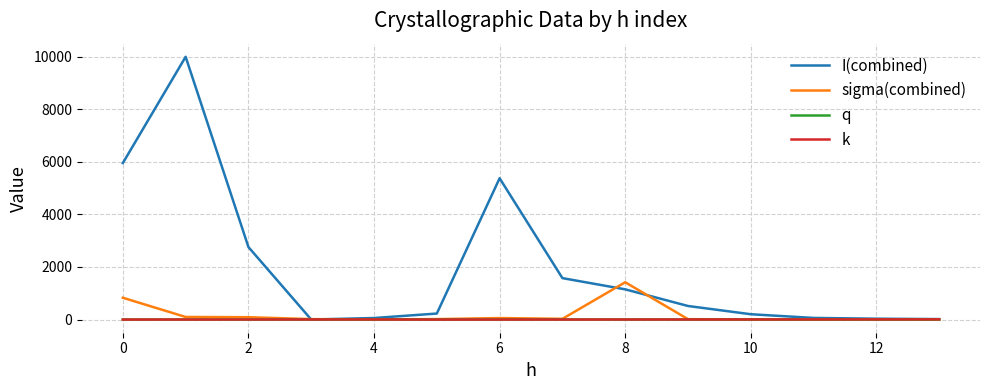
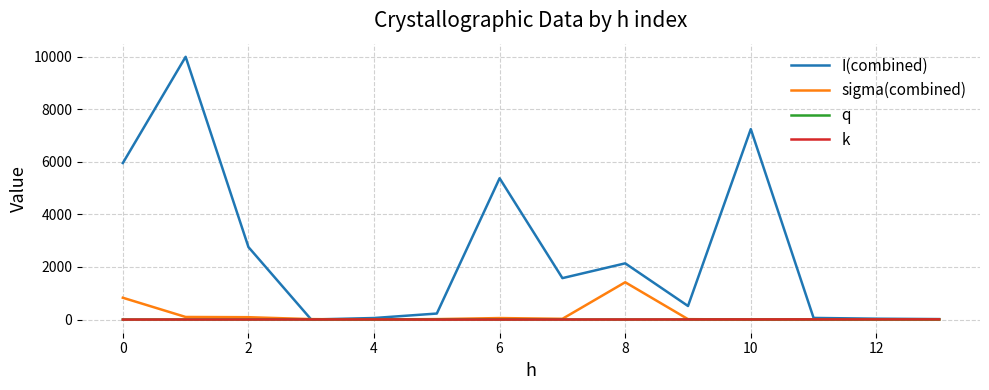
I(combined), 8: 1100 -> 2100
I(combined), 10: 200 -> 7200
